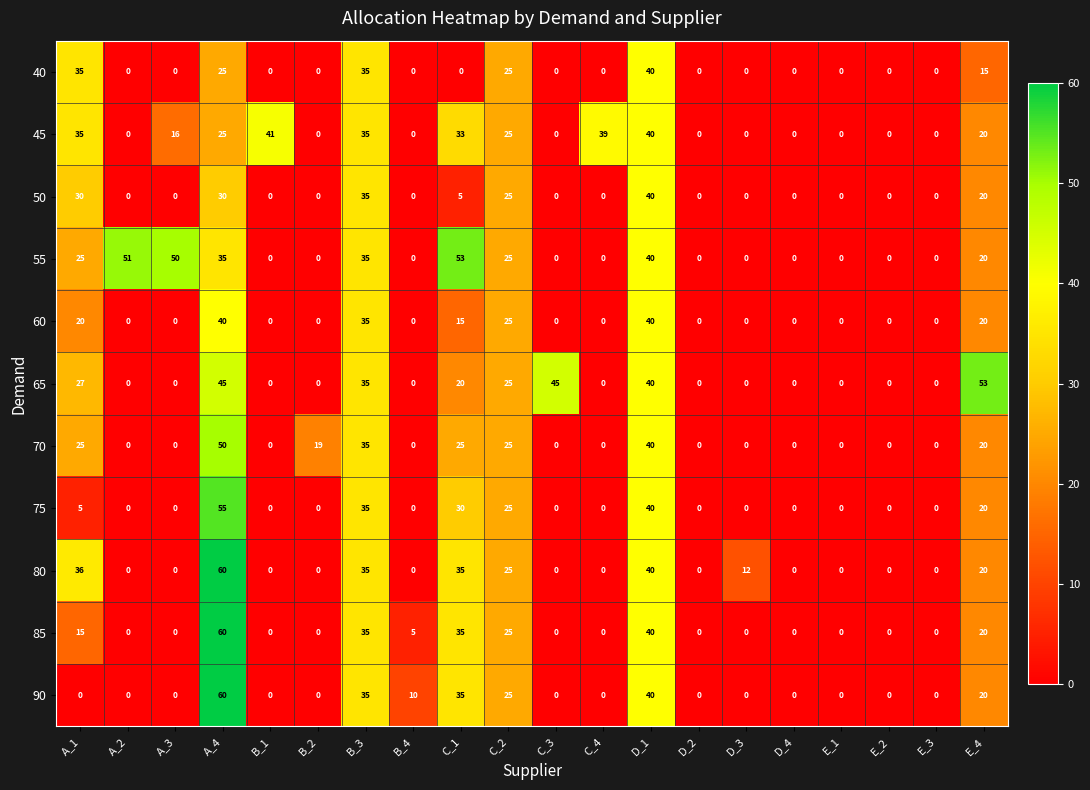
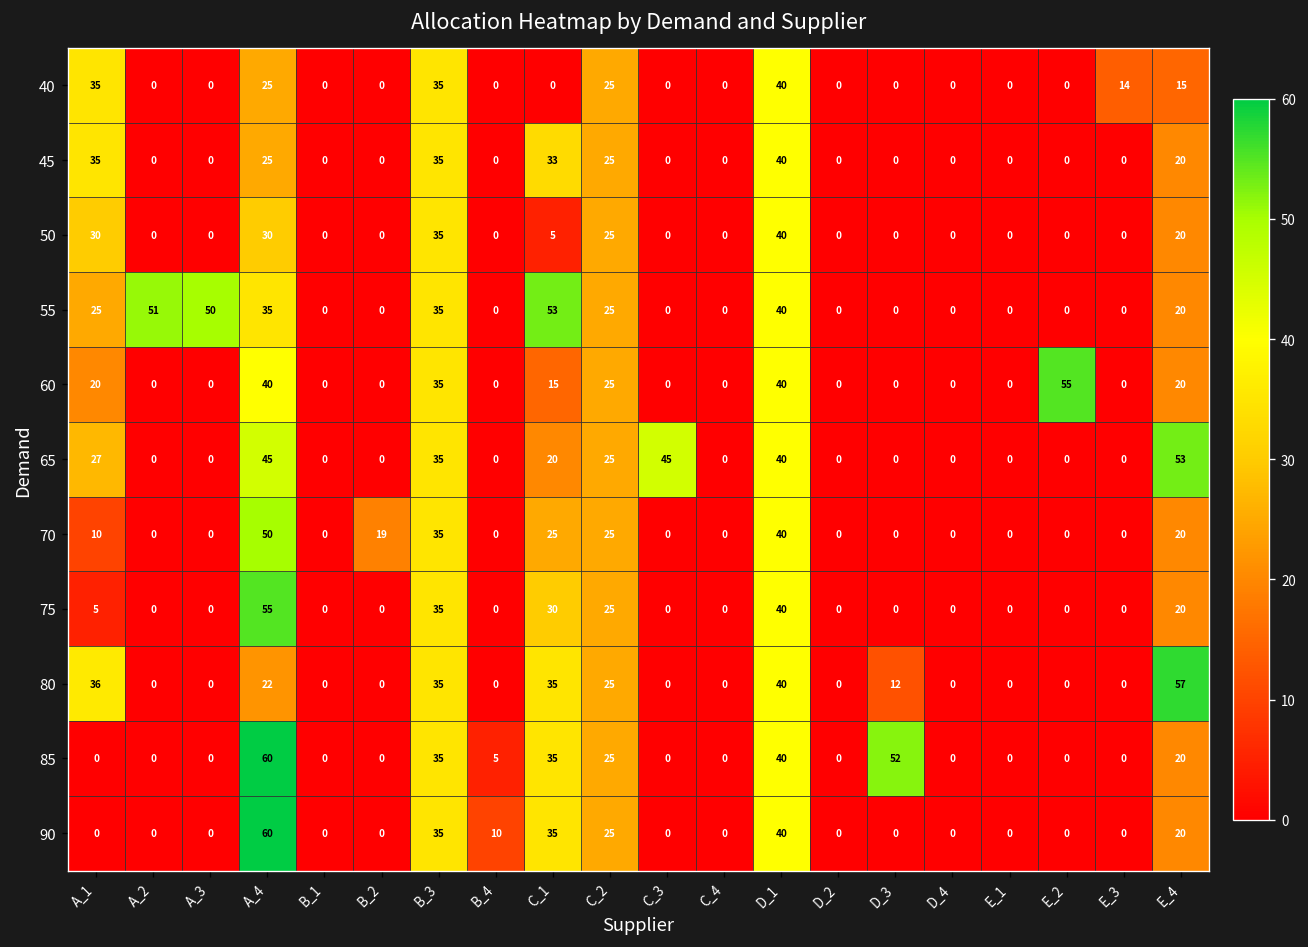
40, E_3: 0 -> 14
45, A_3: 16 -> 0
45, B_1: 41 -> 0
45, C_4: 39 -> 0
60, E_2: 0 -> 55
70, A_1: 25 -> 10
80, A_4: 60 -> 22
80, E_4: 20 -> 57
85, A_1: 15 -> 0
85, D_3: 0 -> 52
